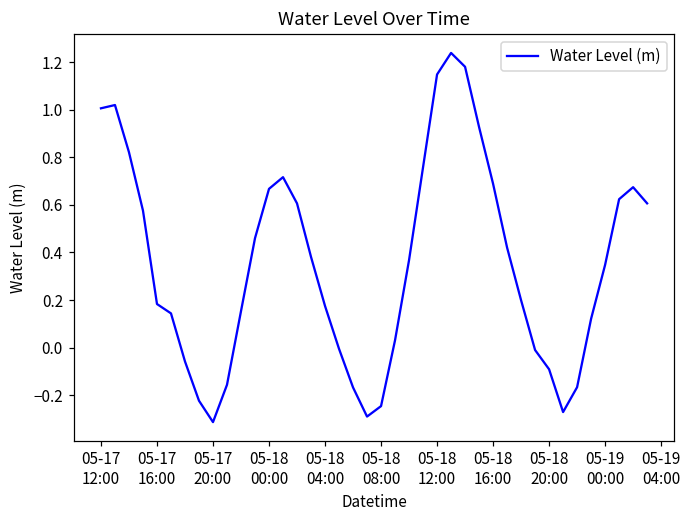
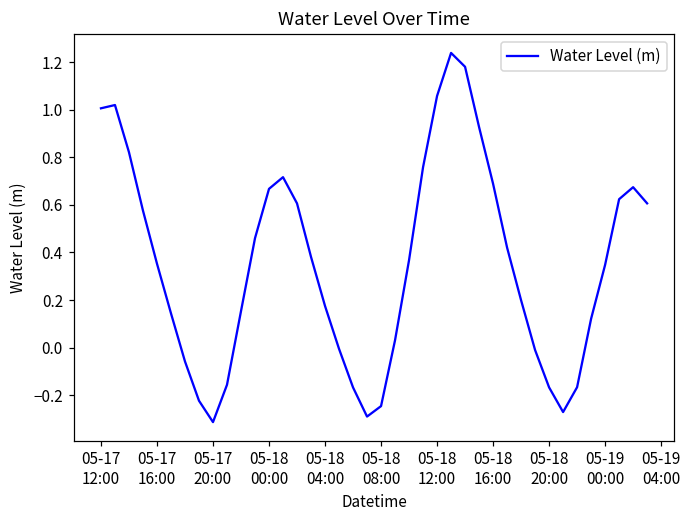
05-17 16:00: 0.18 -> 0.35
05-18 12:00: 1.15 -> 1.06
05-18 20:00: -0.09 -> -0.17
